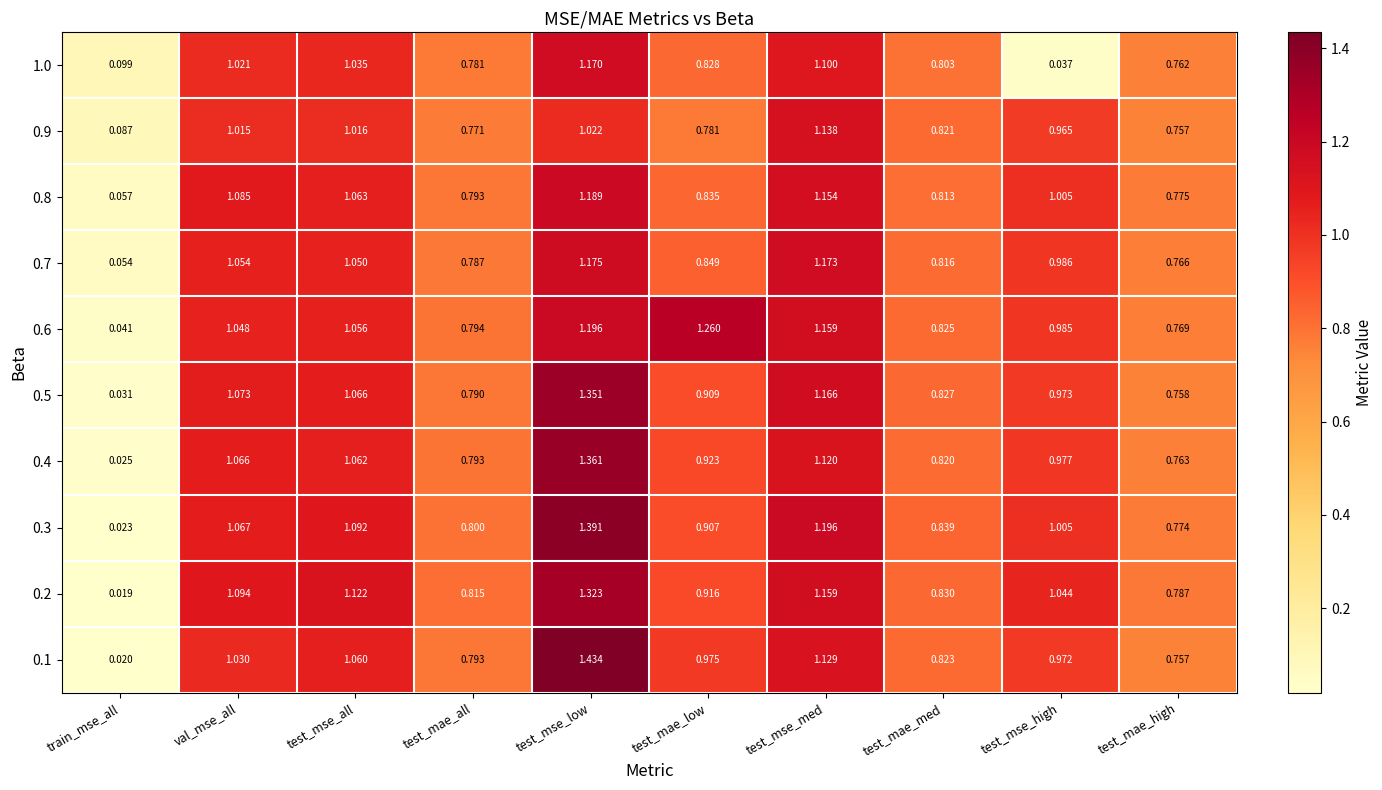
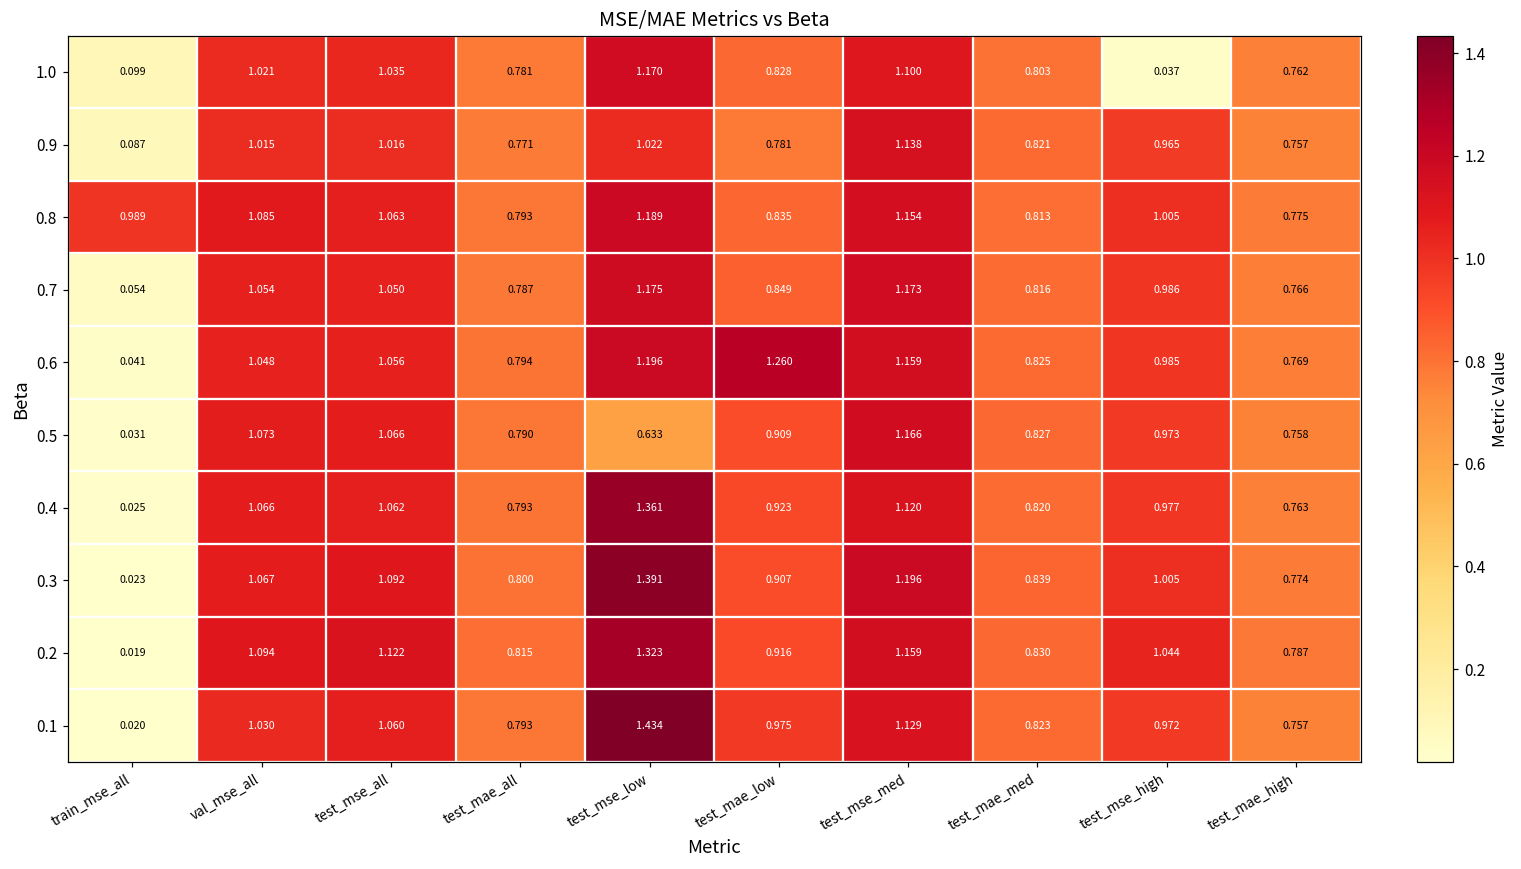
0.8, train_mse_all: 0.057 -> 0.989
0.5, test_mse_low: 1.351 -> 0.633
